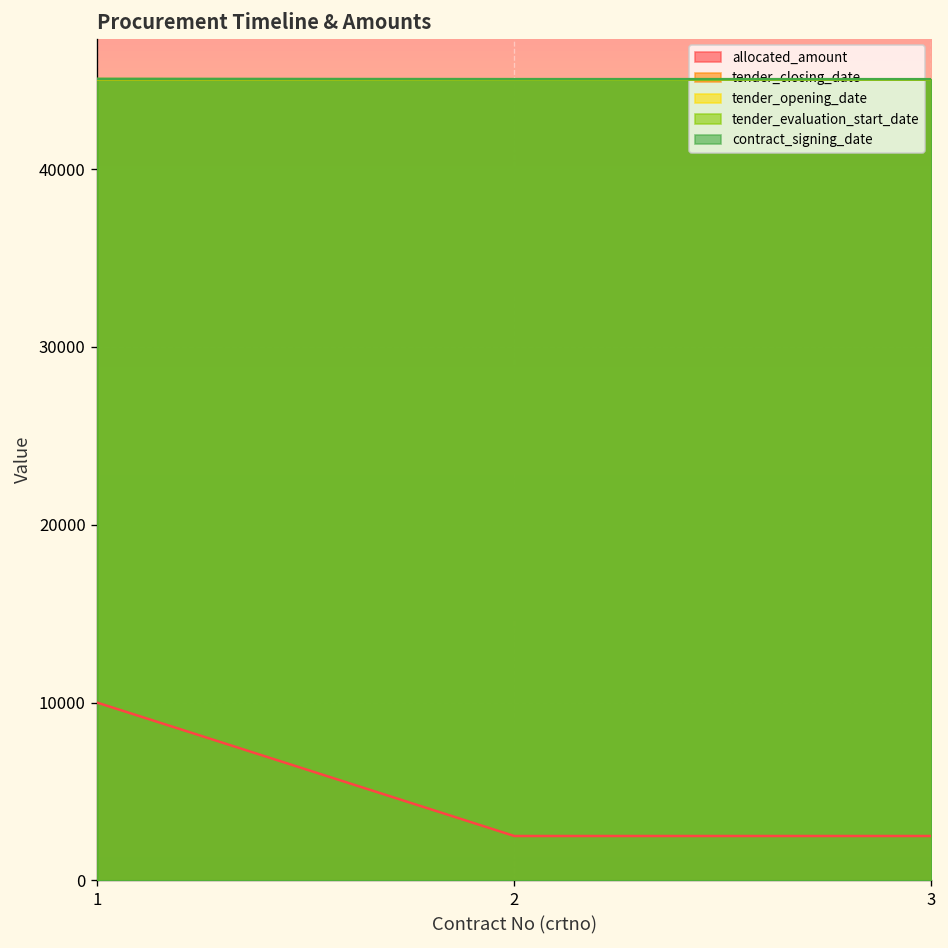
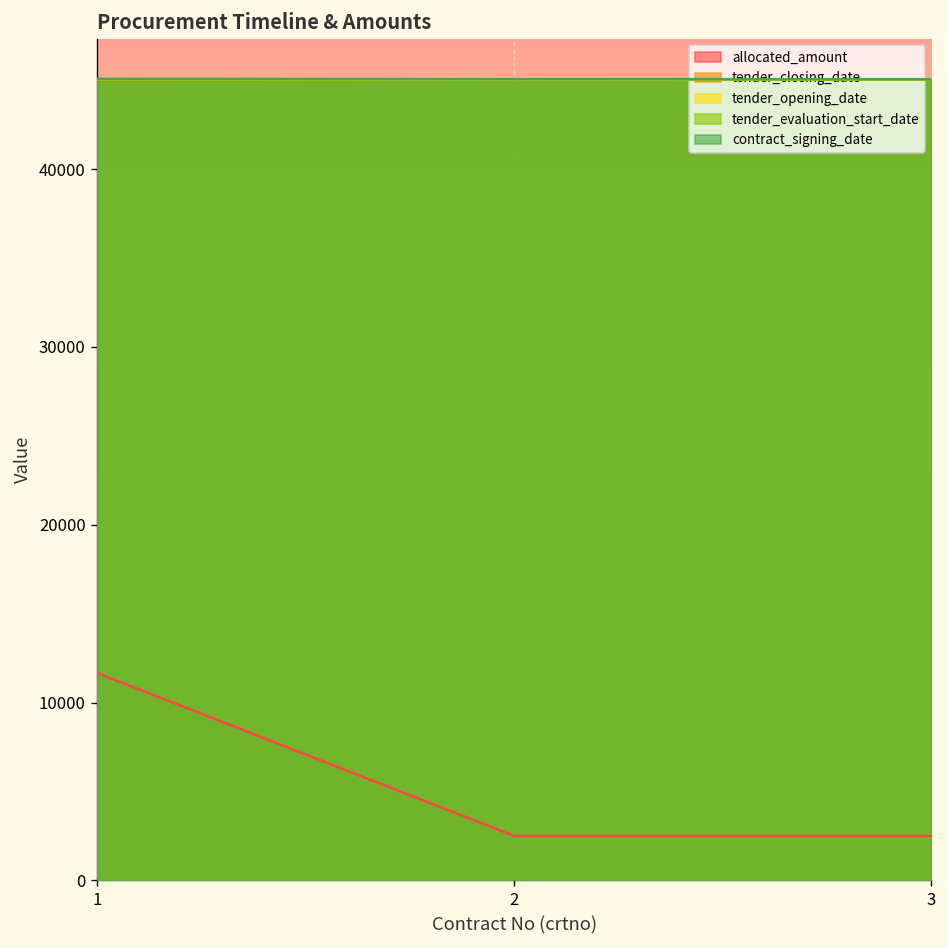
allocated_amount, 1: 10000 -> 11700
